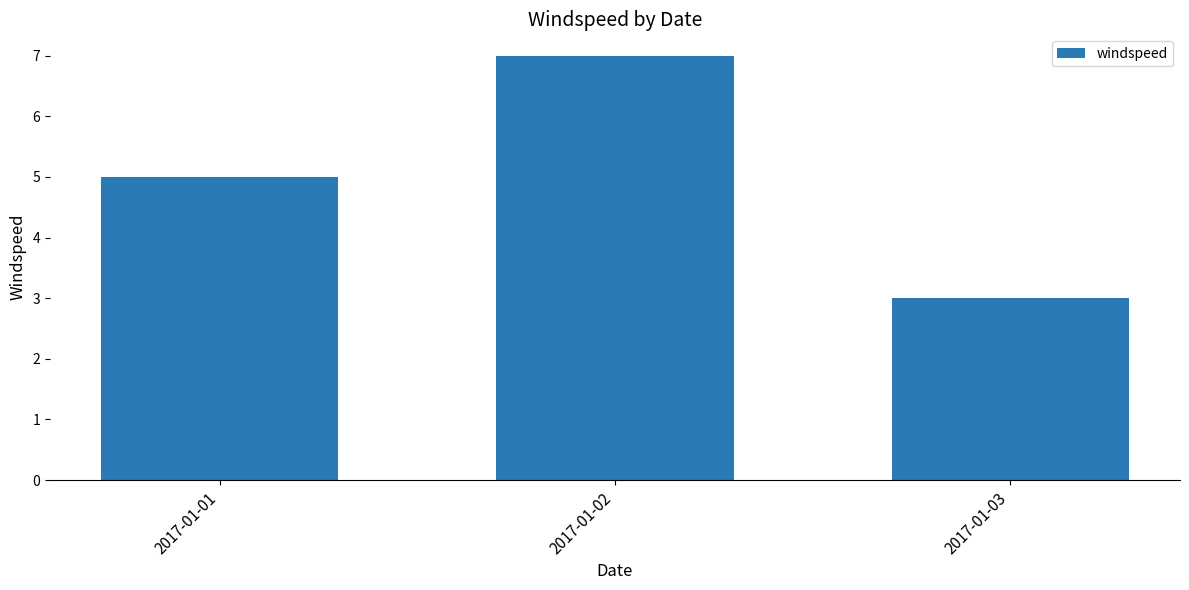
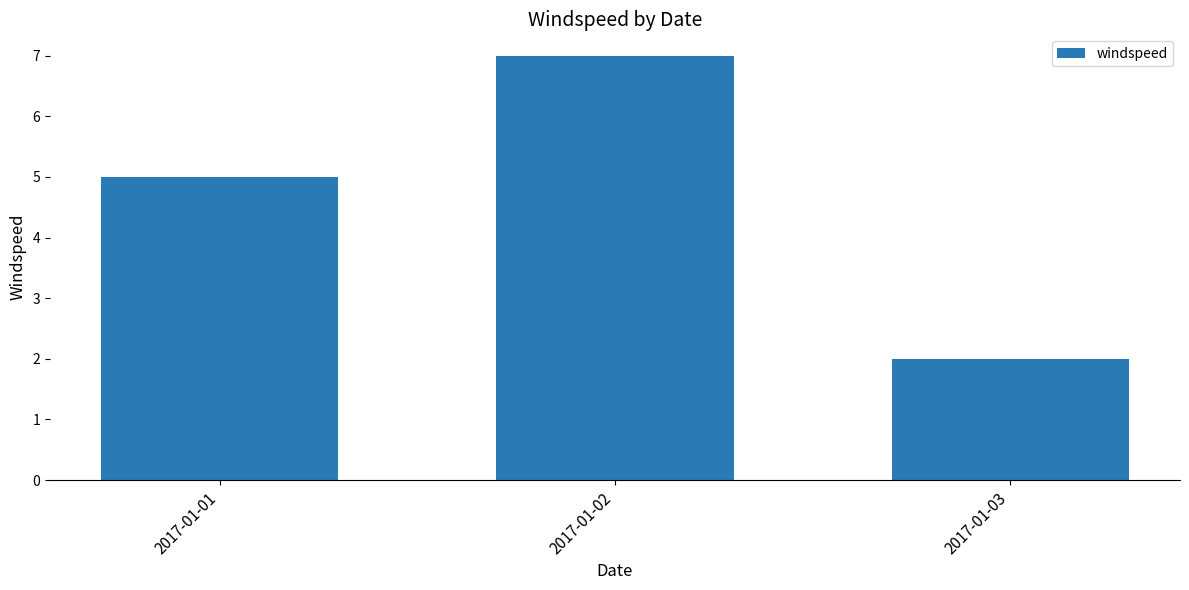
2017-01-03: 3 -> 2
